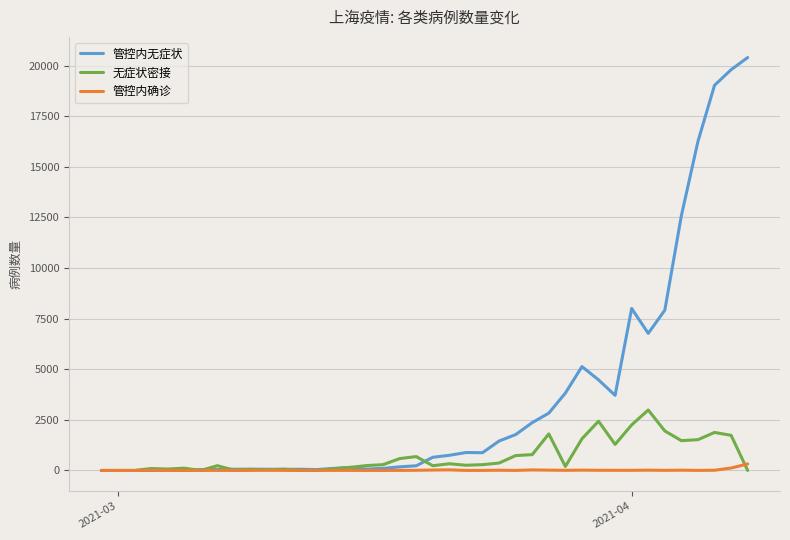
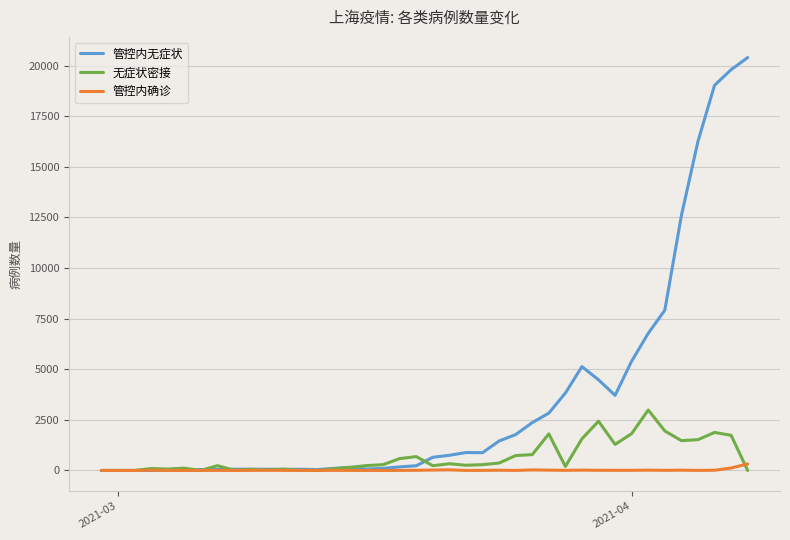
管控内无症状, 2021-04: 8000 -> 5400
无症状密接, 2021-04: 2300 -> 1800
